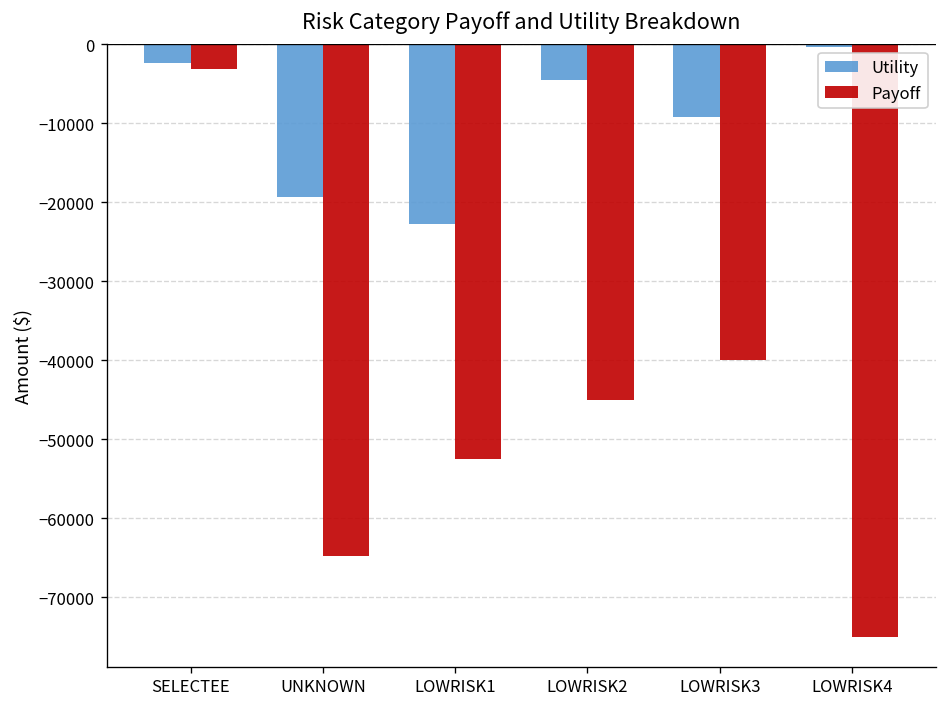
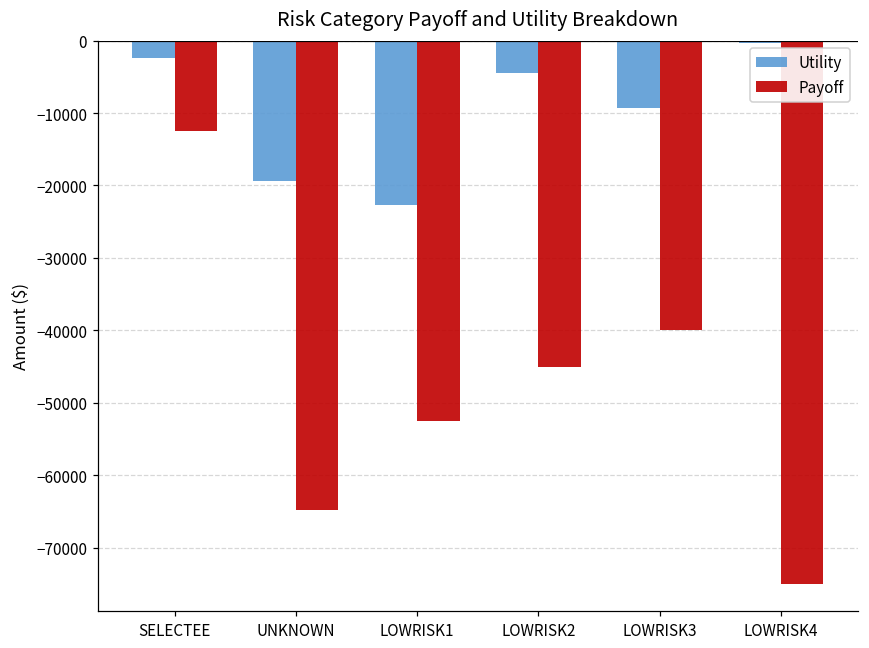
Payoff, SELECTEE: -3000 -> -13000
